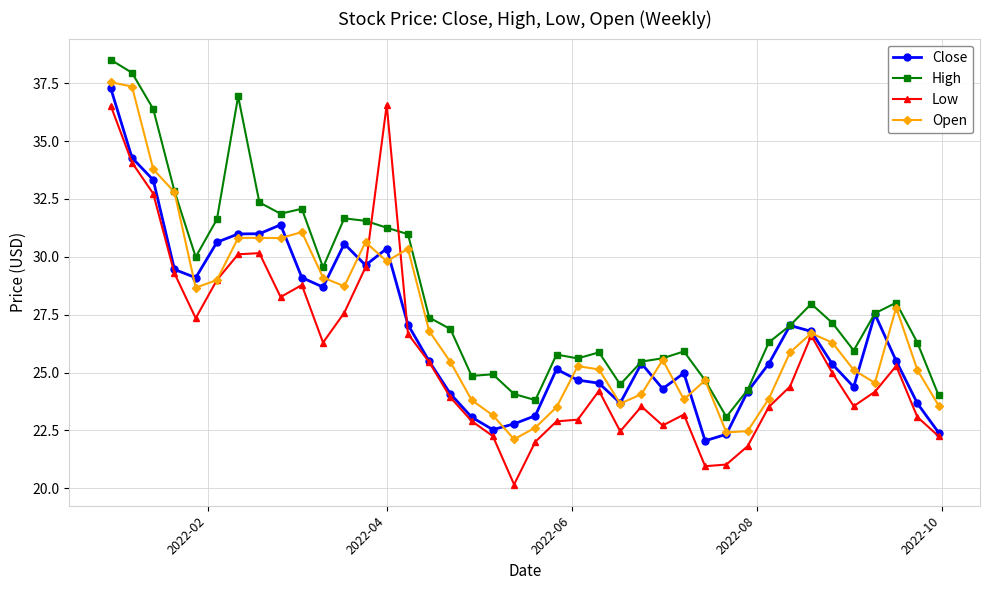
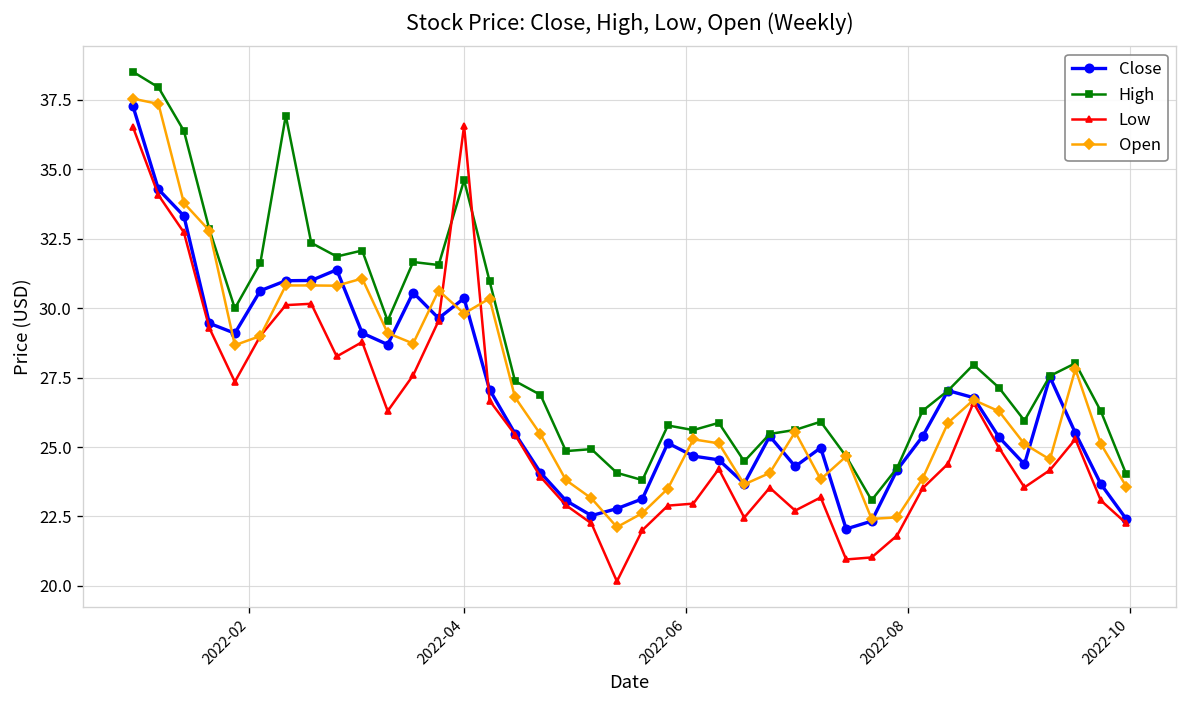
High, 2022-04: 31.3 -> 34.6
